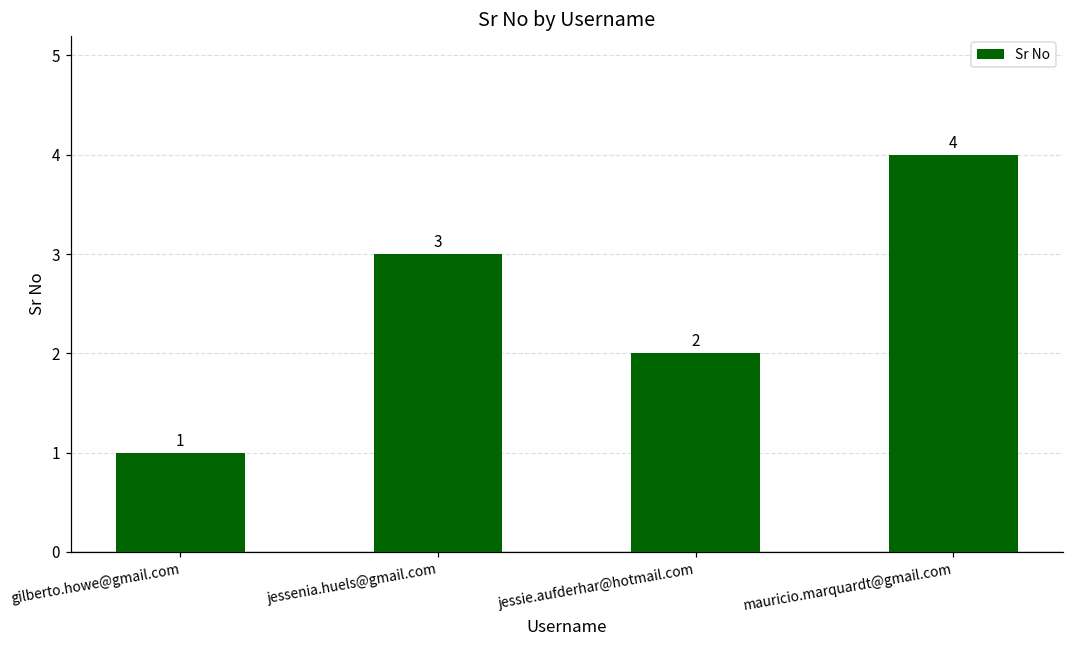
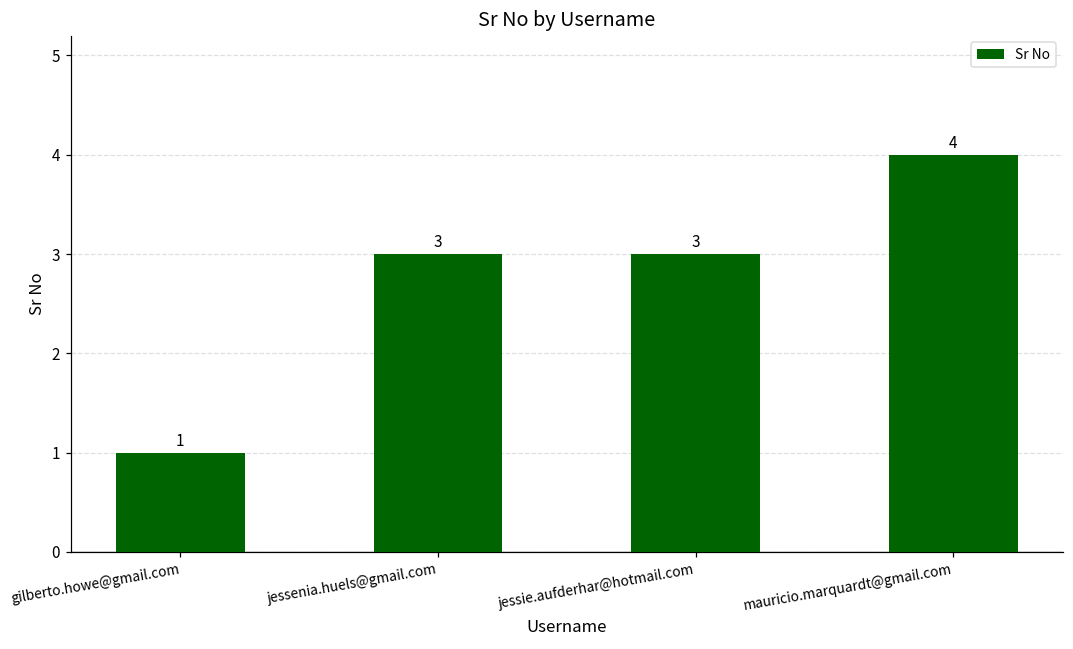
jessie.aufderhar@hotmail.com: 2 -> 3
